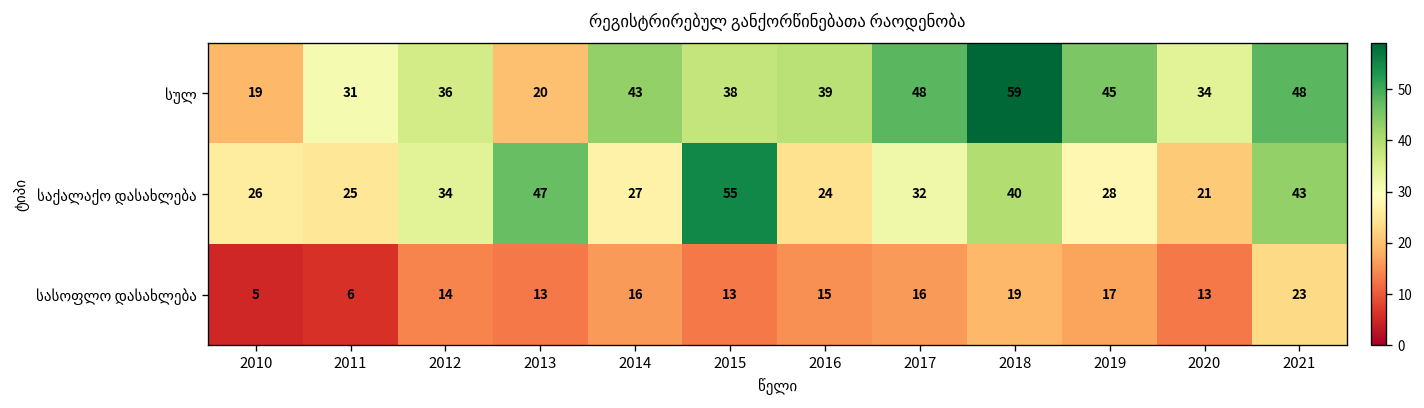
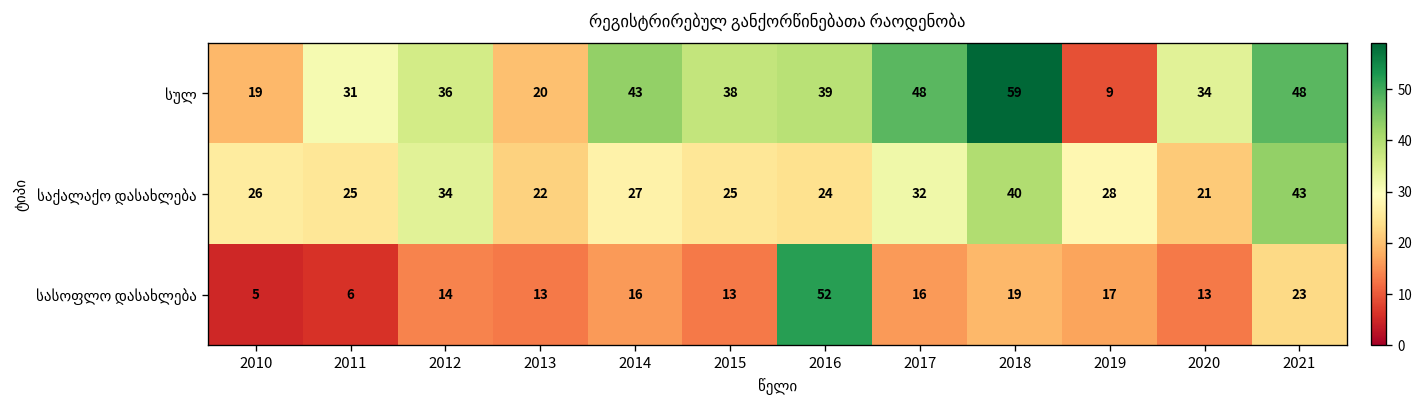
სულ, 2019: 45 -> 9
საქალაქო დასახლება, 2013: 47 -> 22
საქალაქო დასახლება, 2015: 55 -> 25
სასოფლო დასახლება, 2016: 15 -> 52
